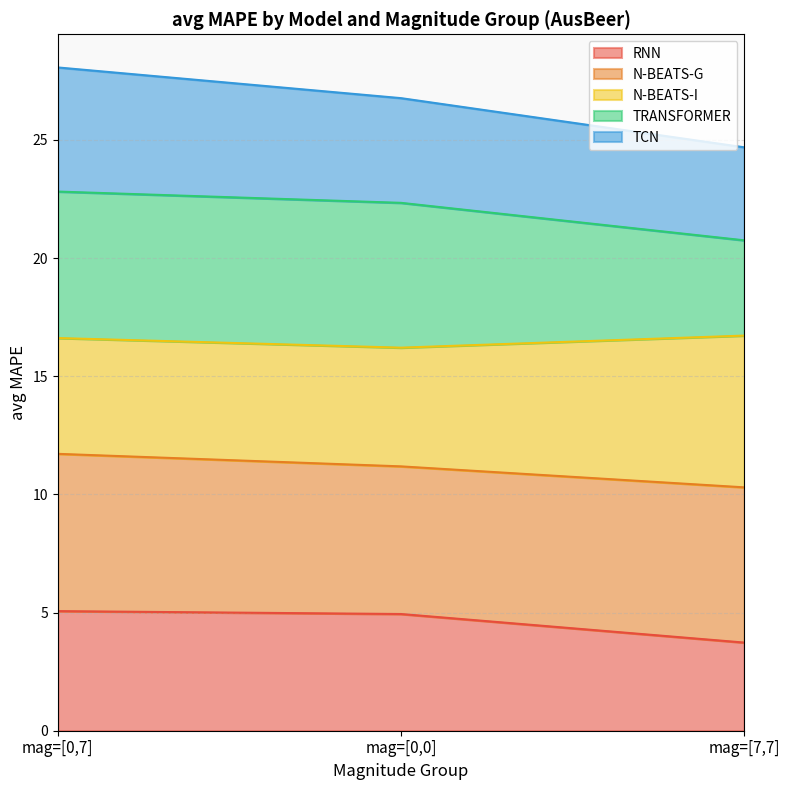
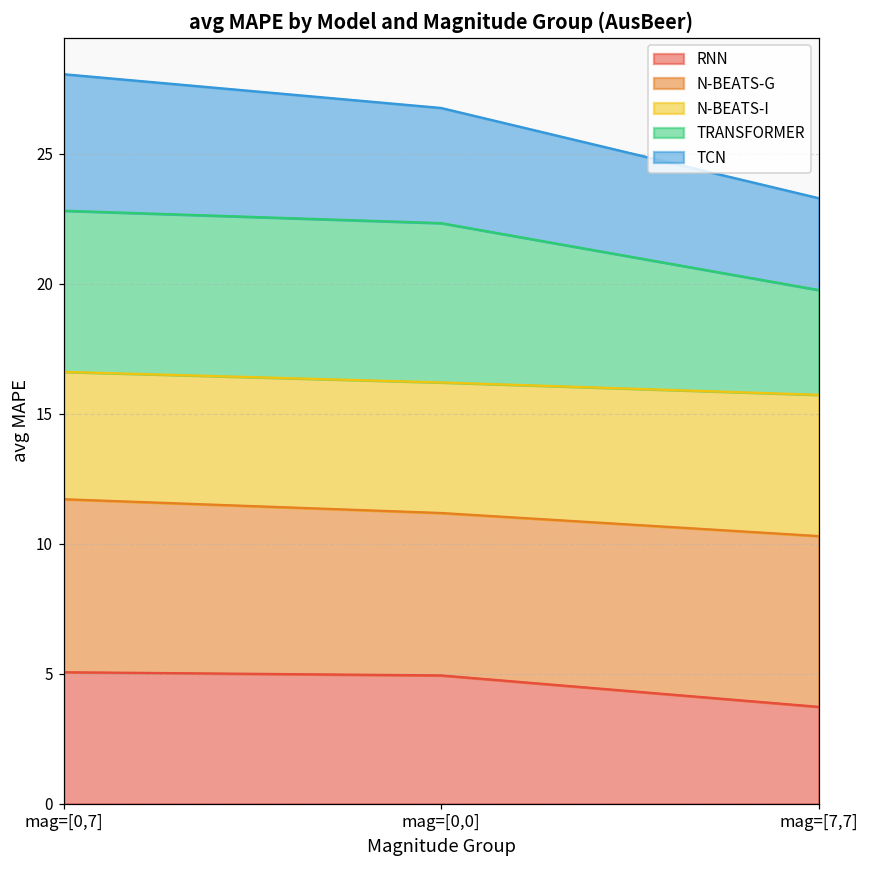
N-BEATS-I, mag=[7,7]: 6.4 -> 5.4
TCN, mag=[7,7]: 3.9 -> 3.5
